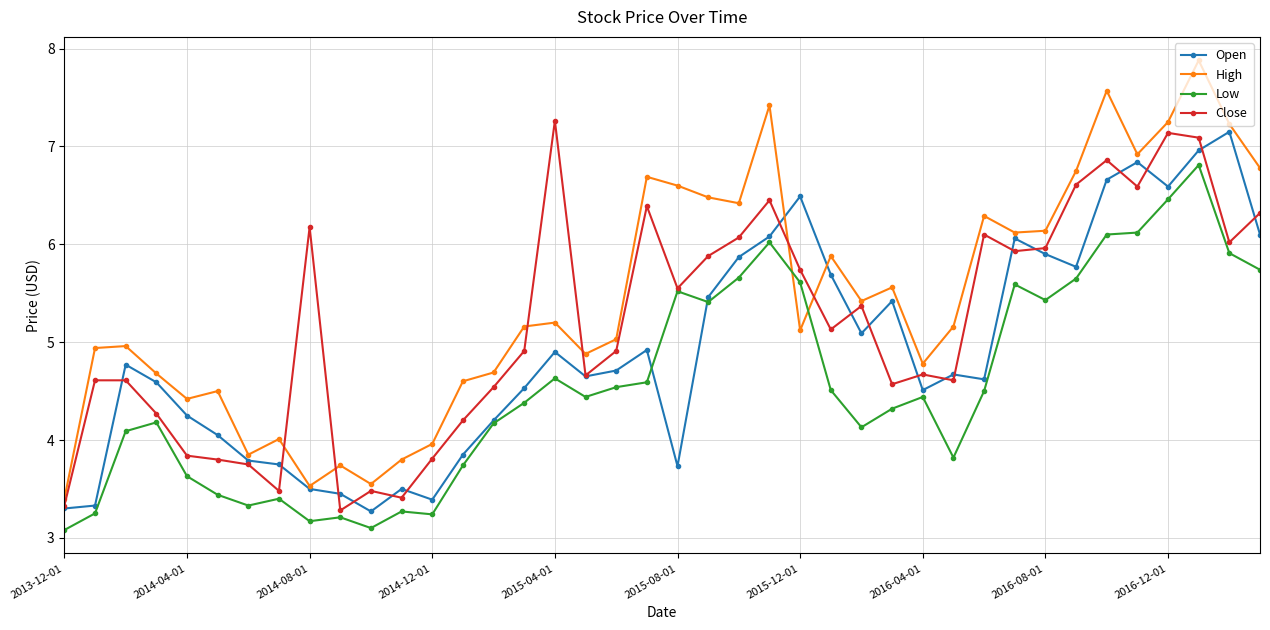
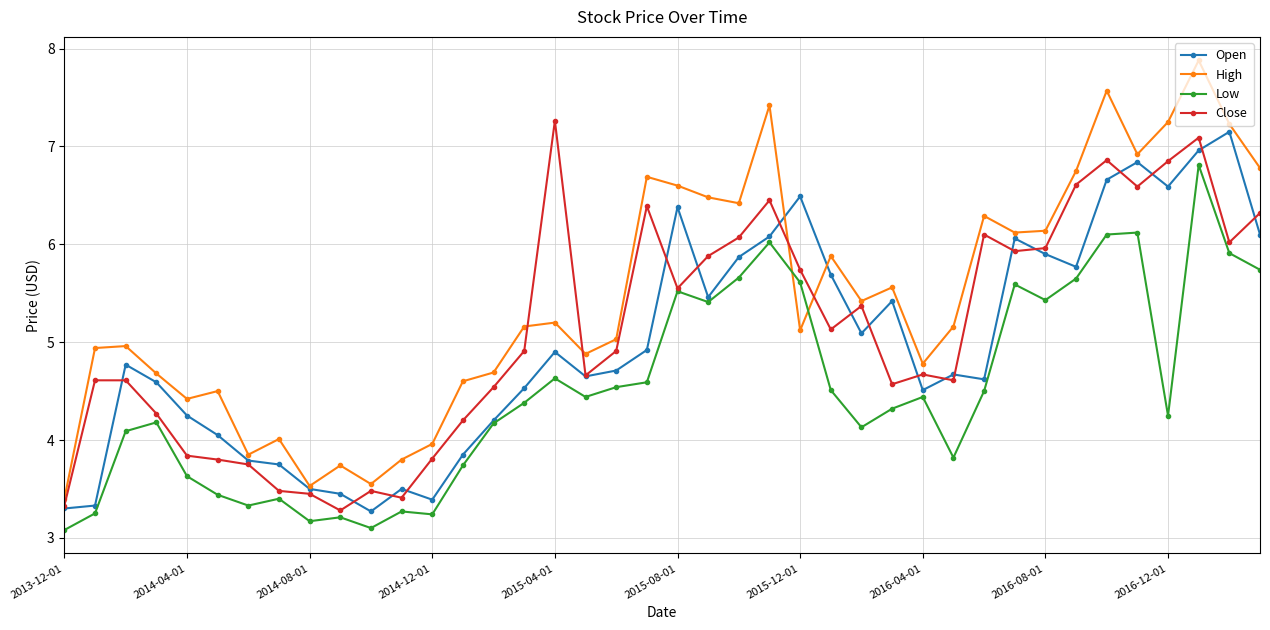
Close, 2014-08-01: 6.2 -> 3.5
Open, 2015-08-01: 3.7 -> 6.4
Low, 2016-12-01: 6.5 -> 4.2
Close, 2016-12-01: 7.1 -> 6.8
